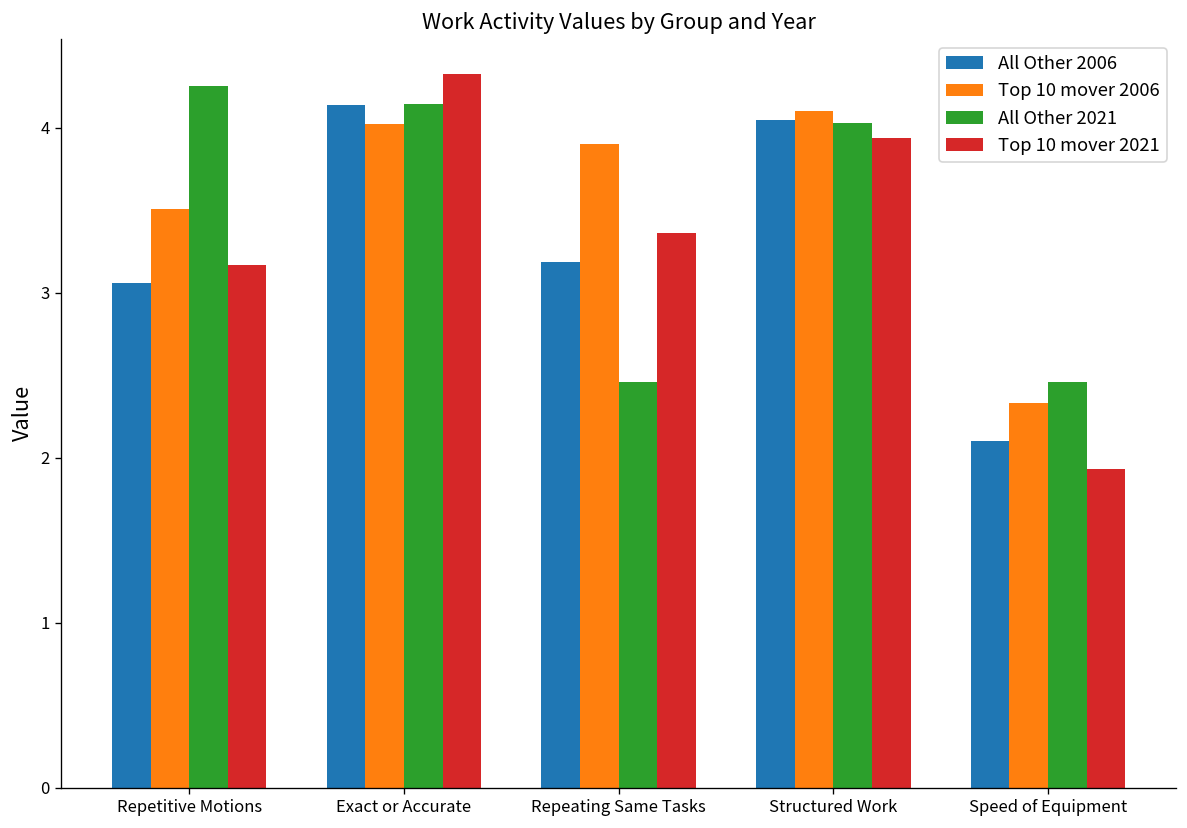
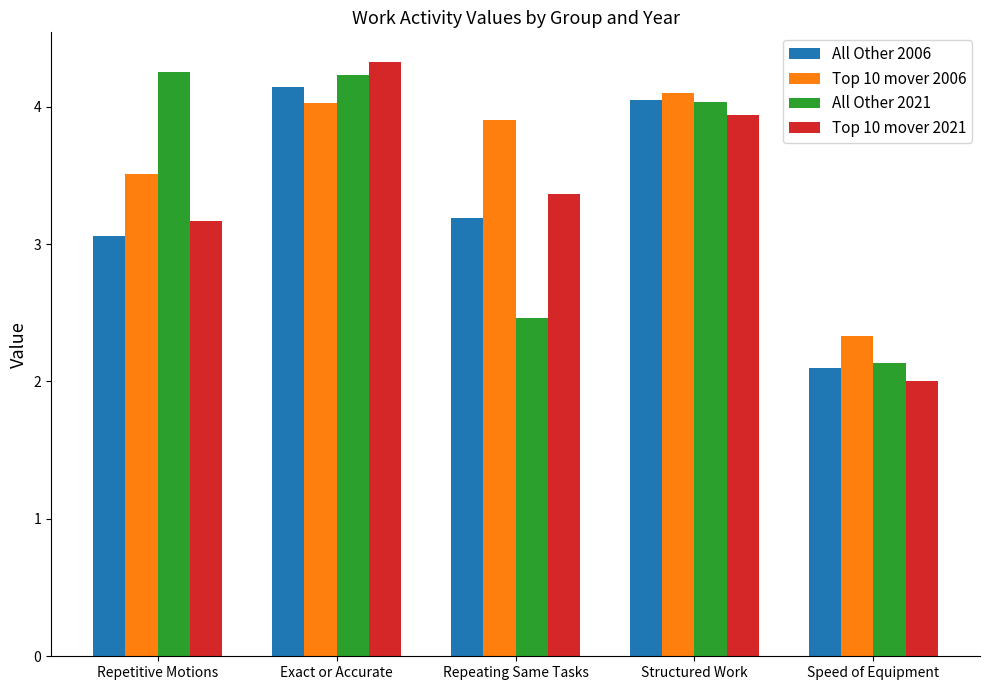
All Other 2021, Exact or Accurate: 4.15 -> 4.23
All Other 2021, Speed of Equipment: 2.46 -> 2.13
Top 10 mover 2021, Speed of Equipment: 1.93 -> 2.01
